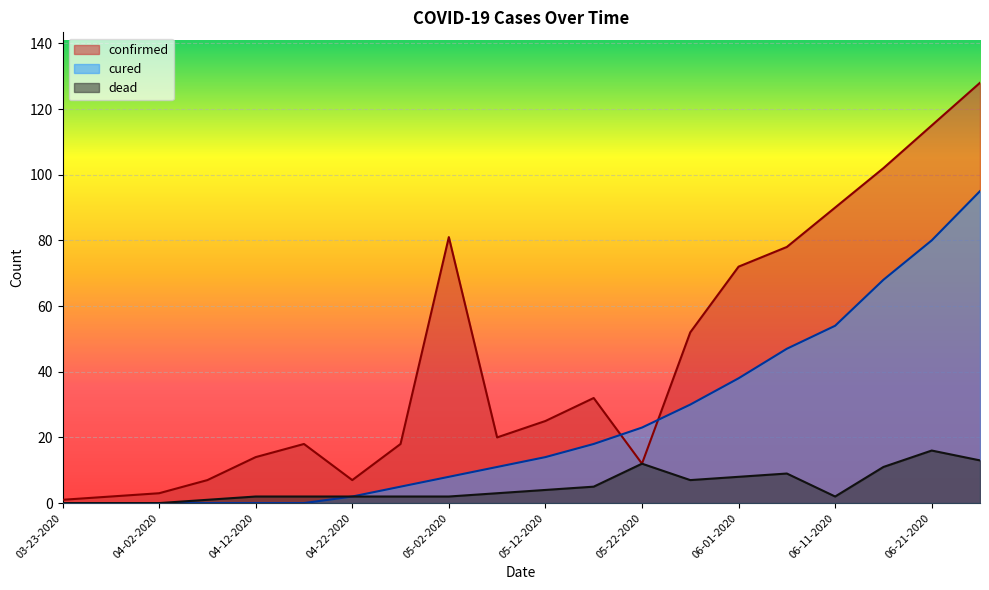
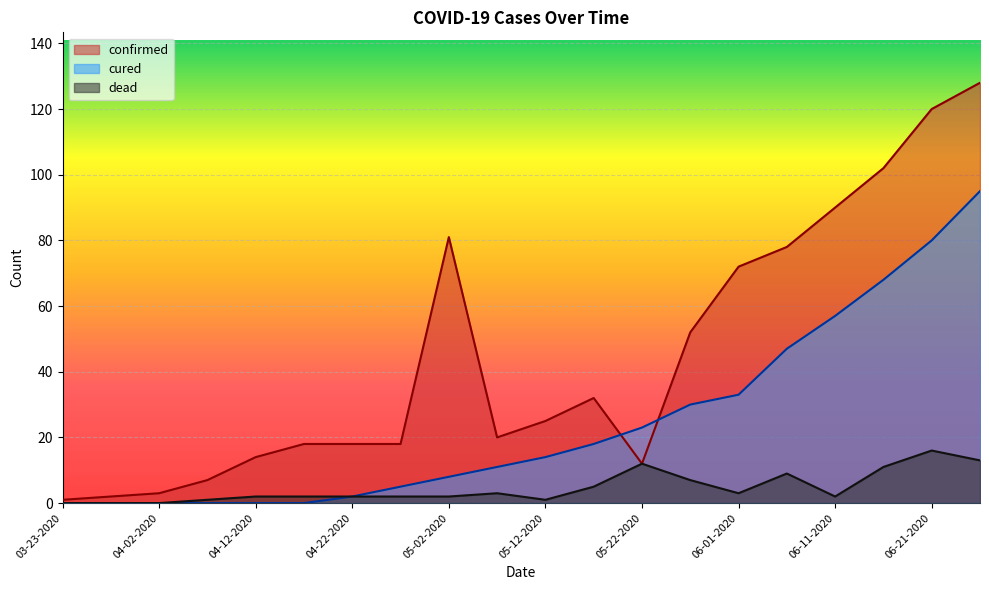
confirmed, 04-22-2020: 7 -> 18
dead, 05-12-2020: 4 -> 1
cured, 06-01-2020: 38 -> 33
dead, 06-01-2020: 8 -> 3
cured, 06-11-2020: 54 -> 57
confirmed, 06-21-2020: 115 -> 120
